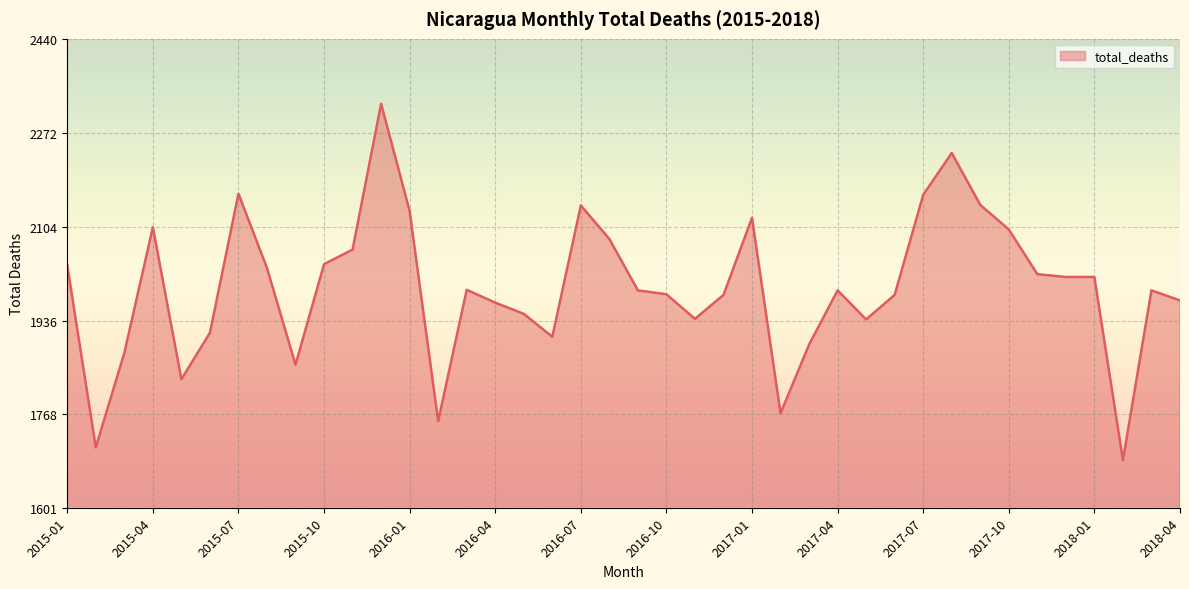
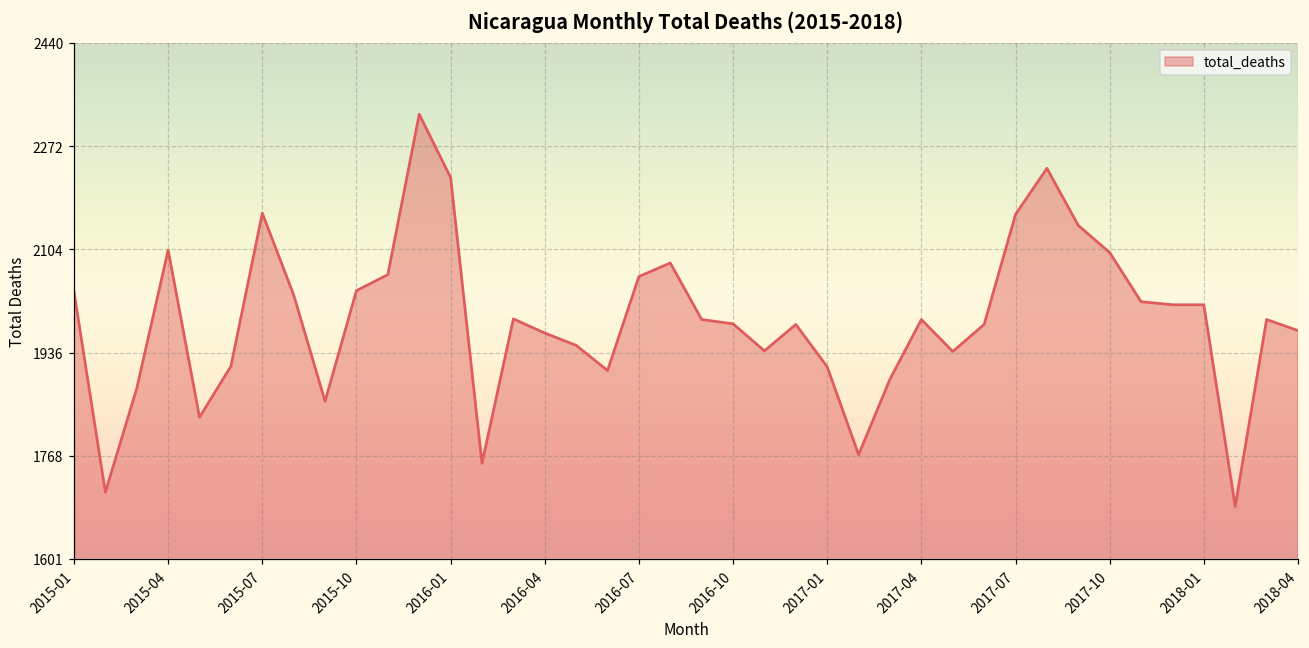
2016-01: 2130 -> 2220
2016-07: 2140 -> 2060
2017-01: 2120 -> 1910
